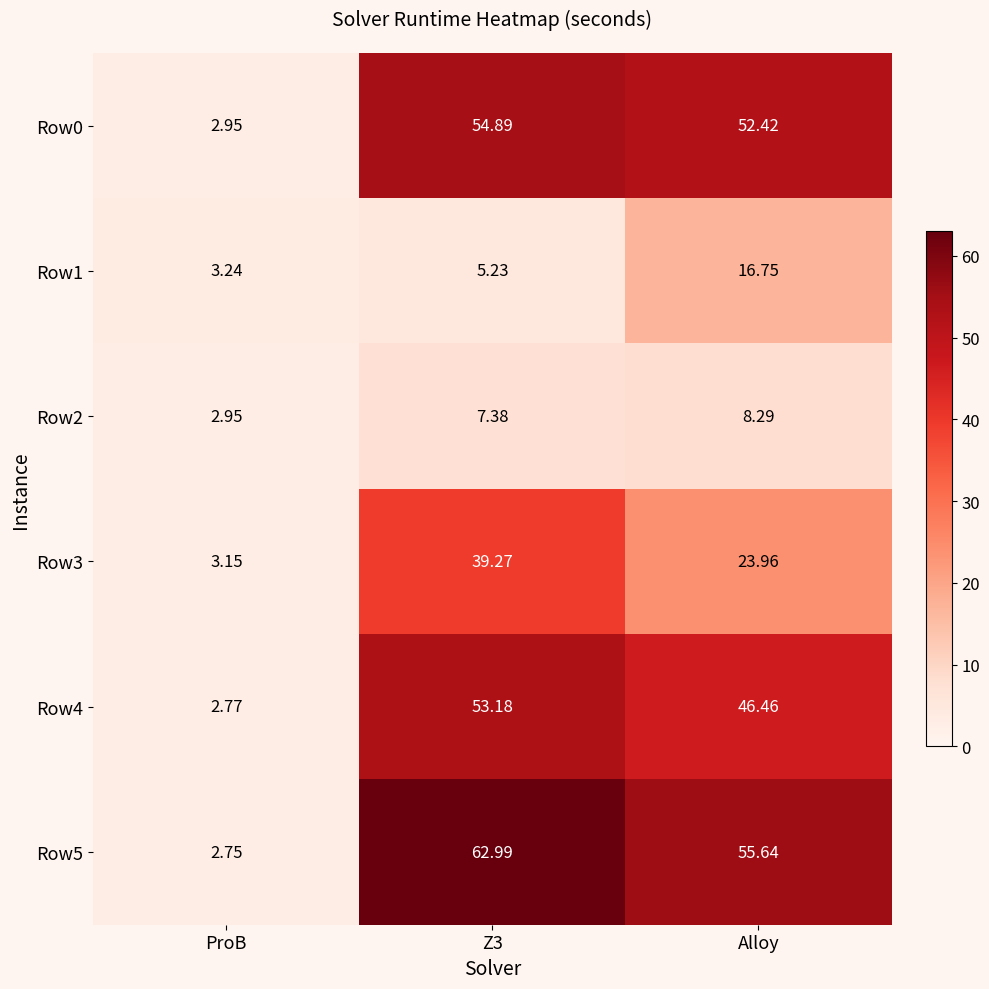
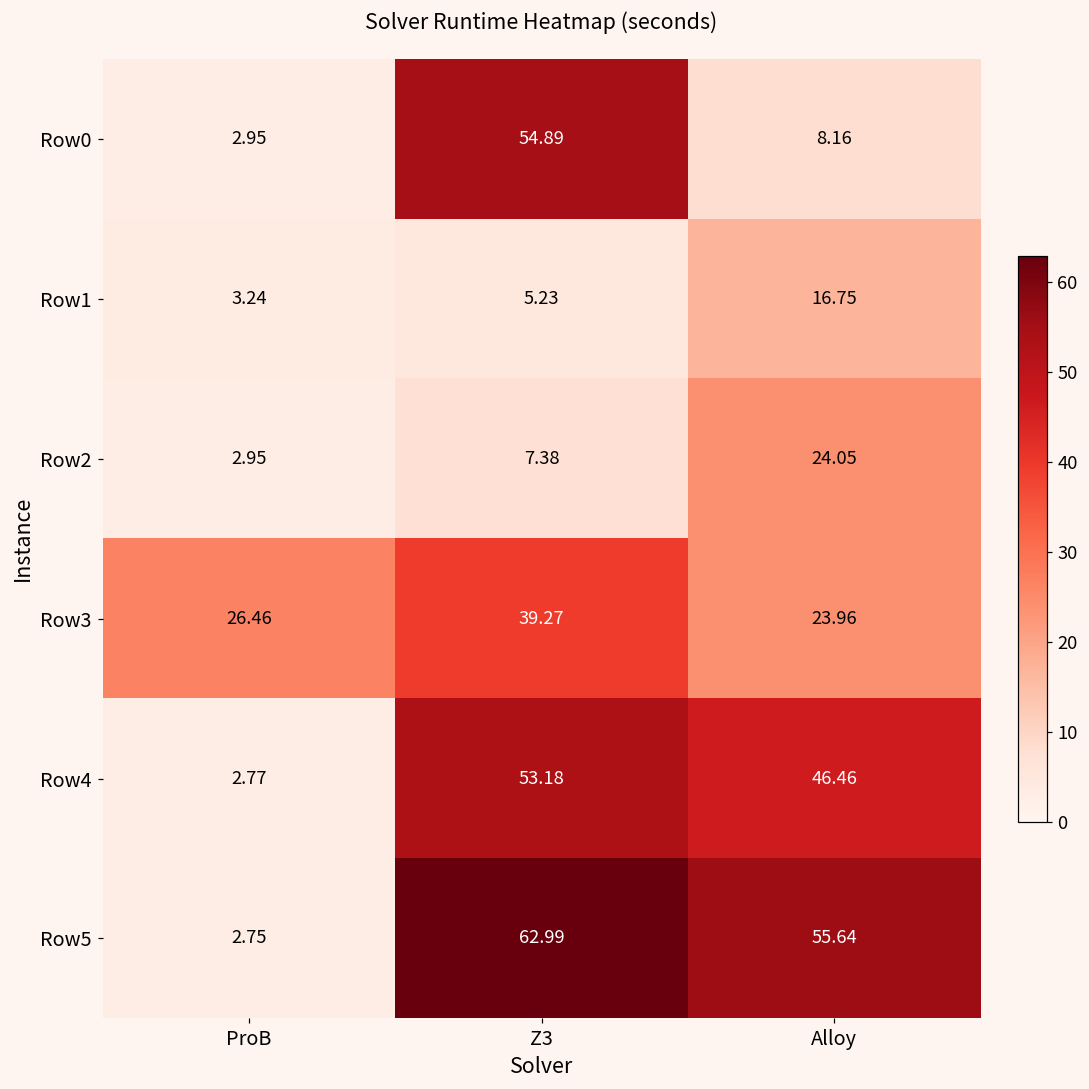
Row0, Alloy: 52.42 -> 8.16
Row2, Alloy: 8.29 -> 24.05
Row3, ProB: 3.15 -> 26.46
